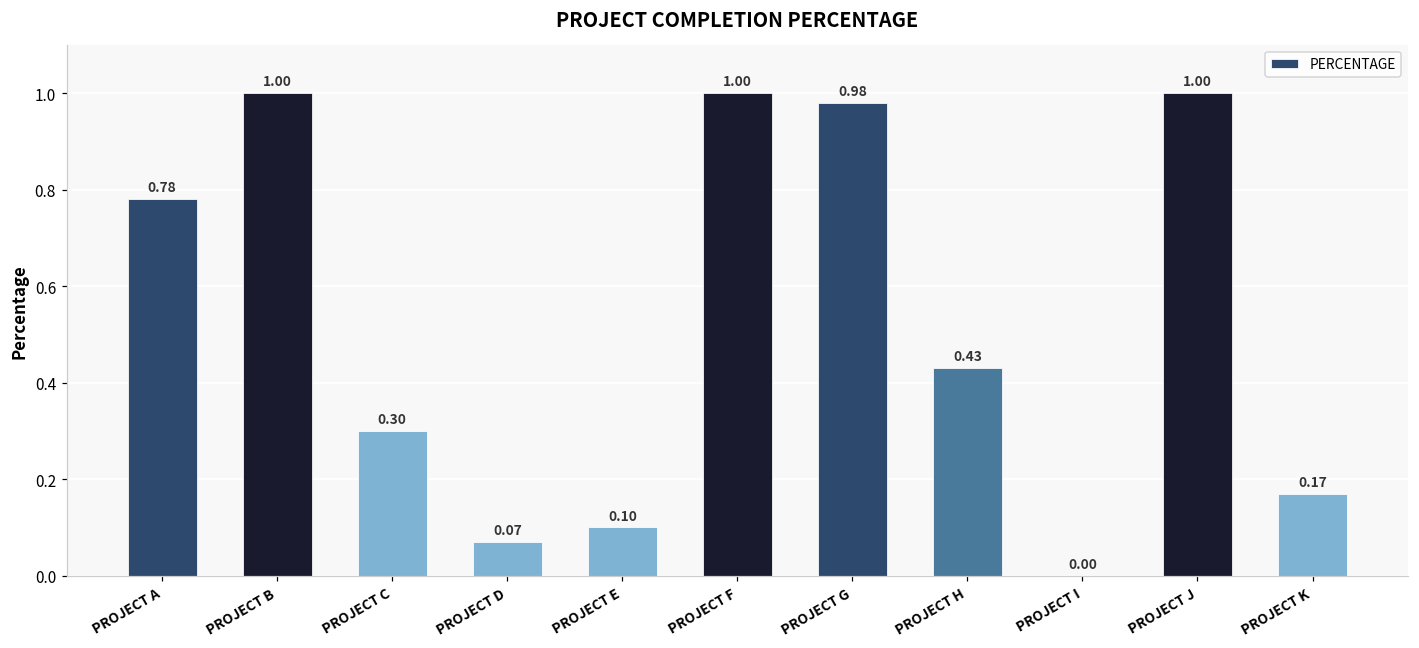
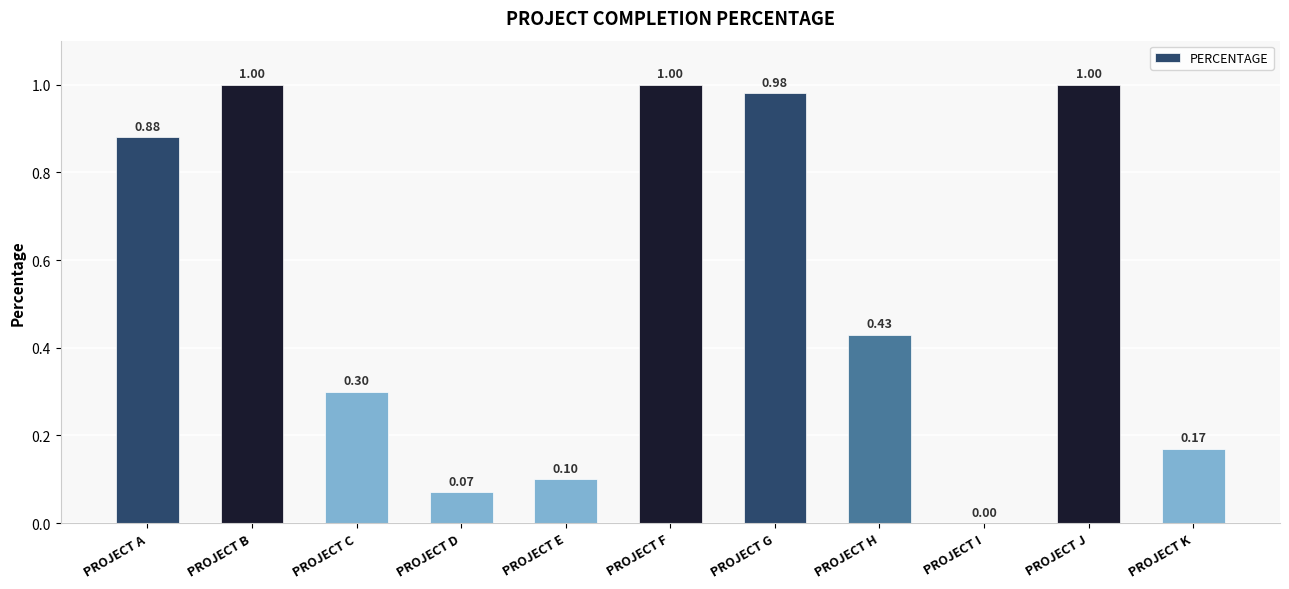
PROJECT A: 0.78 -> 0.88
